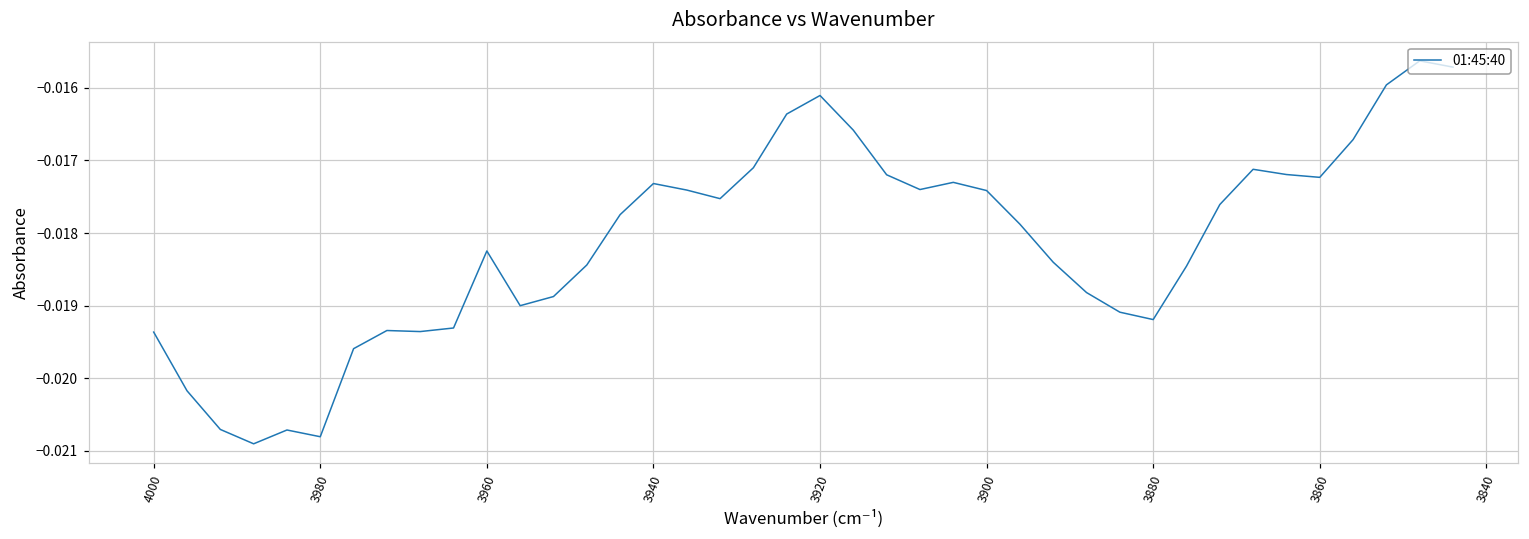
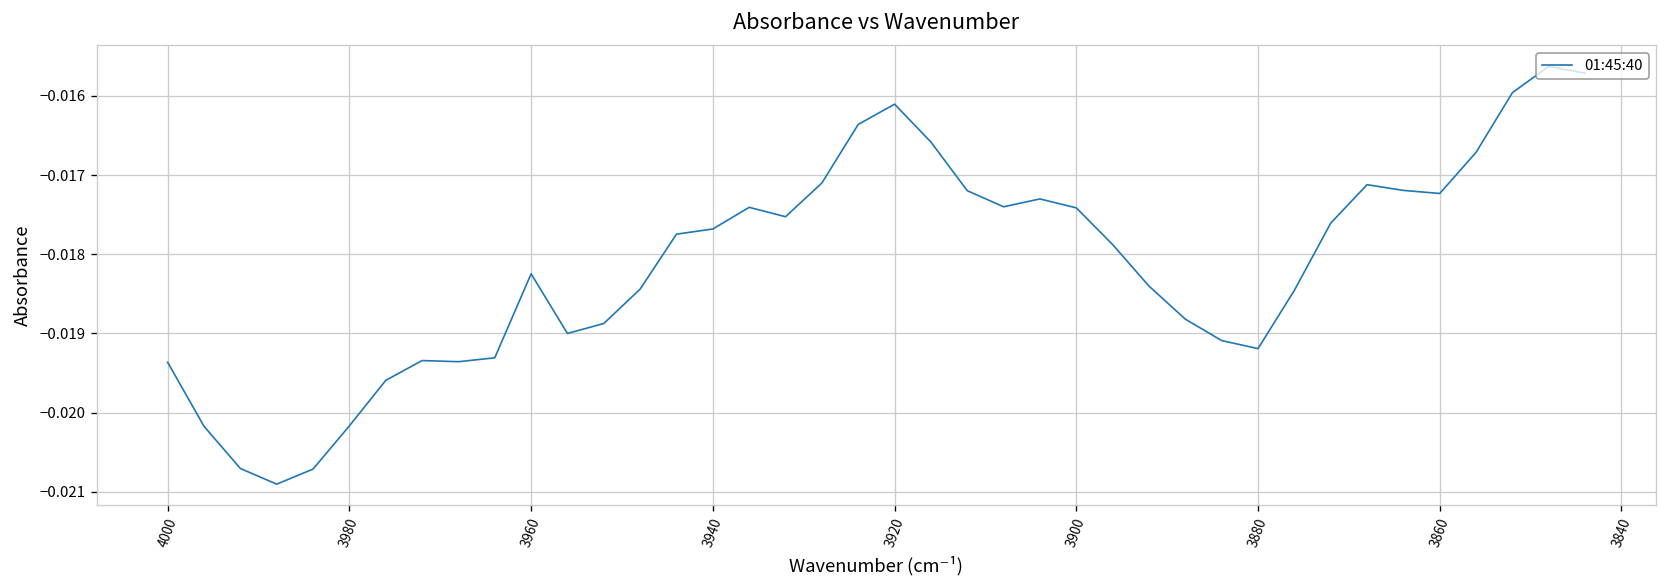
3980: -0.0208 -> -0.0202
3940: -0.0173 -> -0.0177
